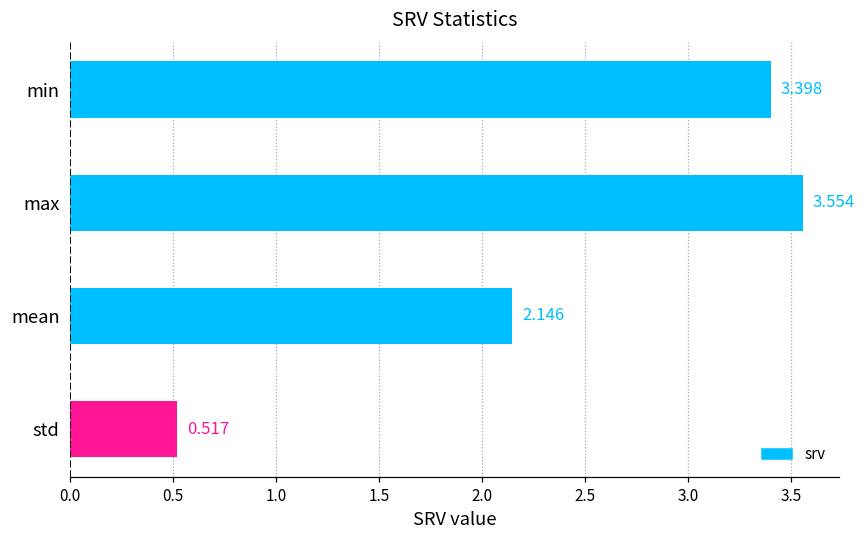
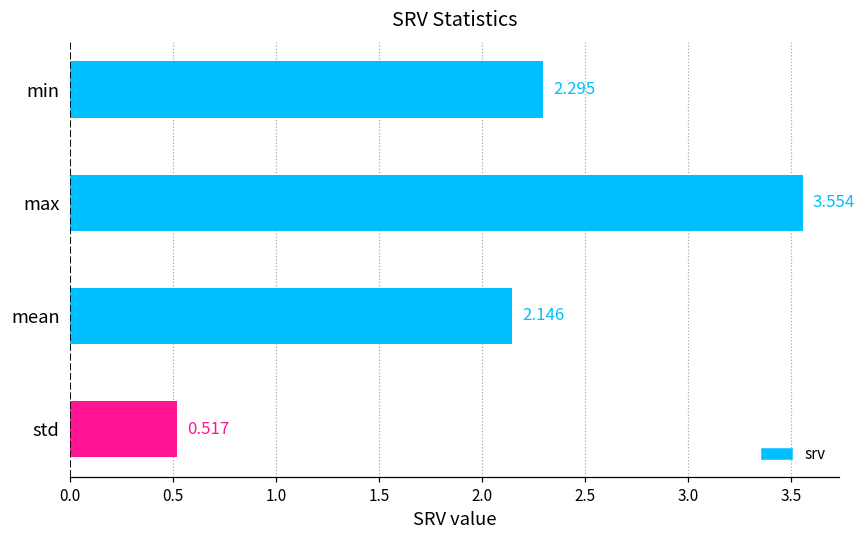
min: 3.398 -> 2.295
